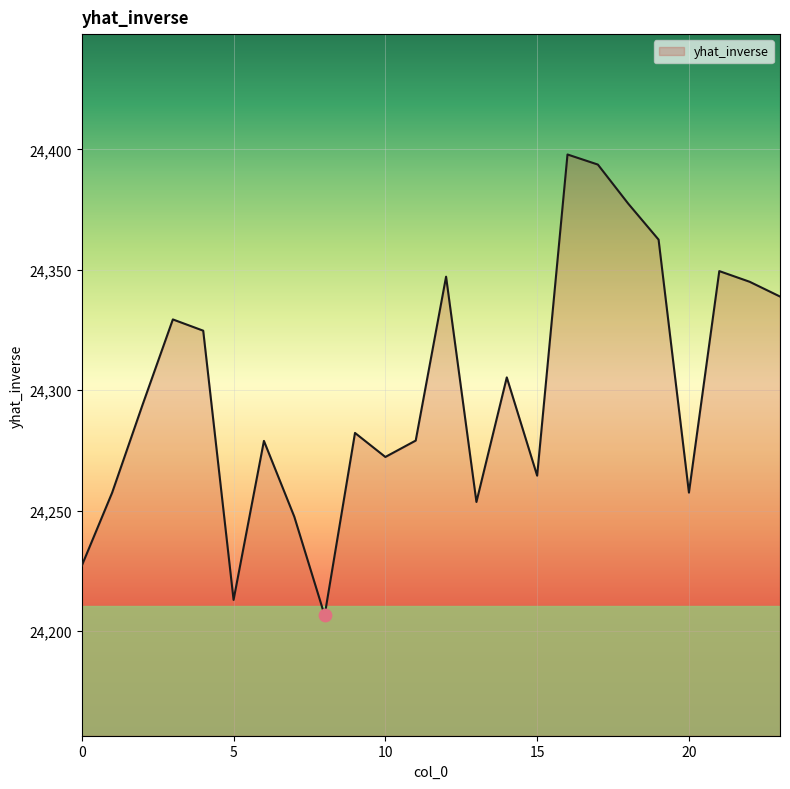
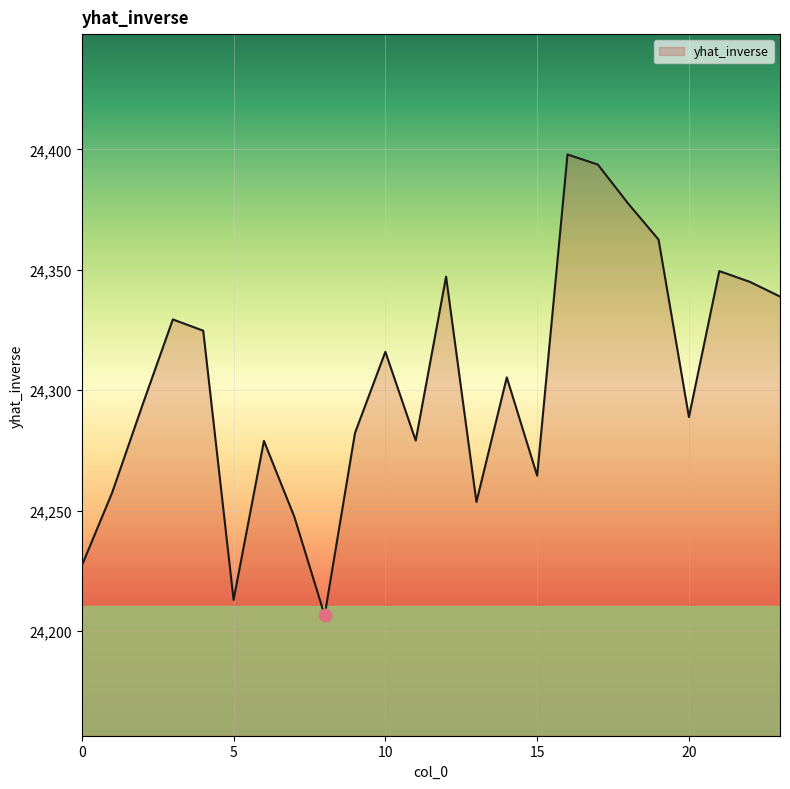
yhat_inverse, 10: 24,272 -> 24,316
yhat_inverse, 20: 24,257 -> 24,289
